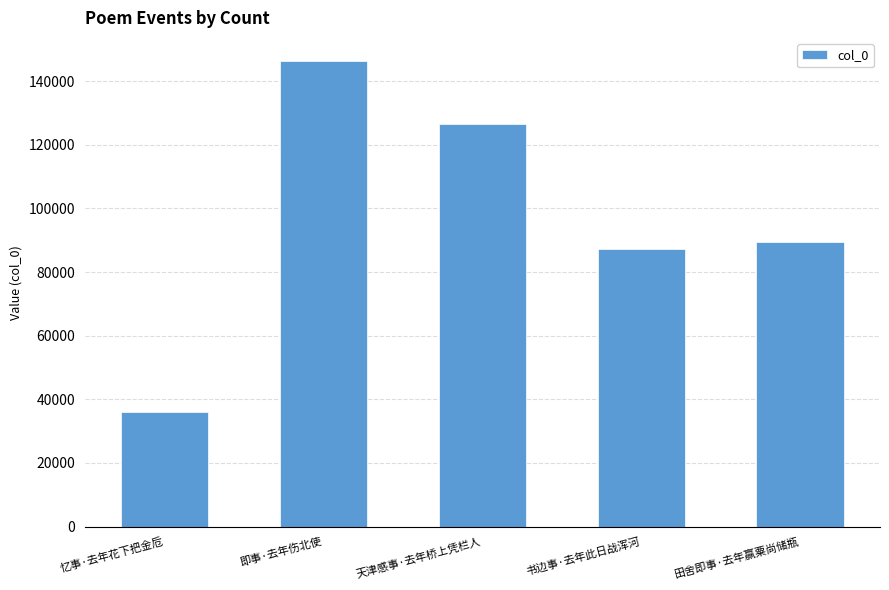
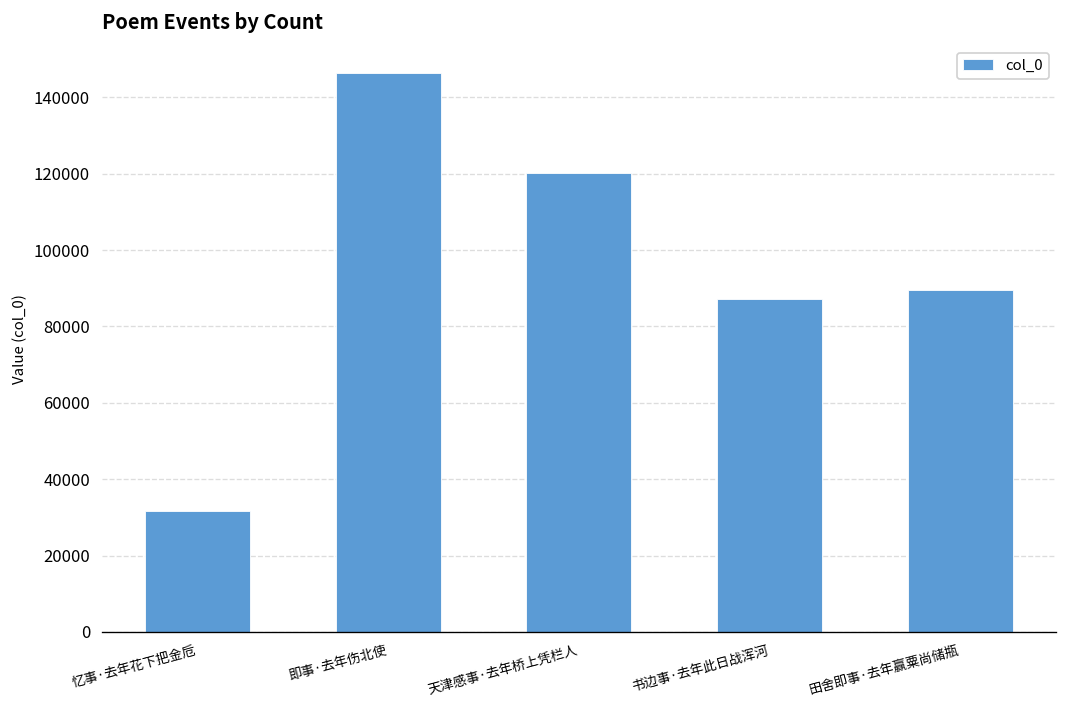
忆事·去年花下把金卮: 36000 -> 32000
天津感事·去年桥上凭栏人: 126000 -> 120000
